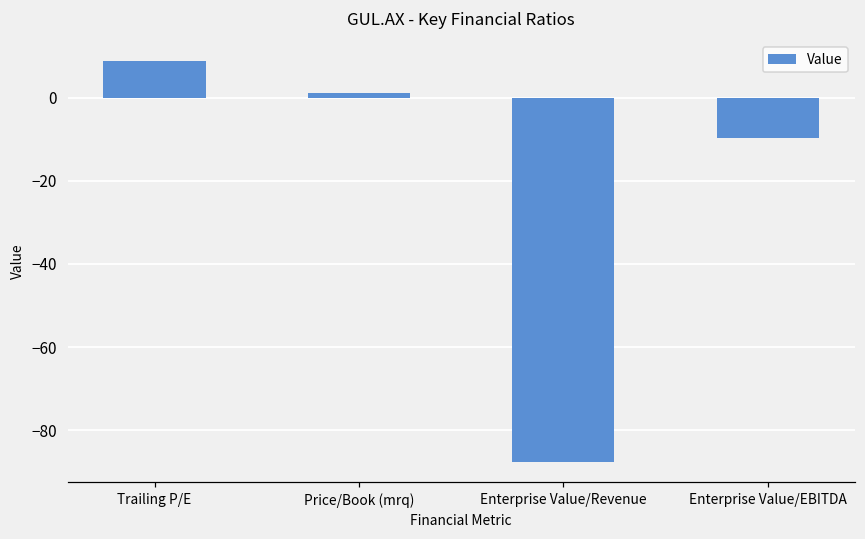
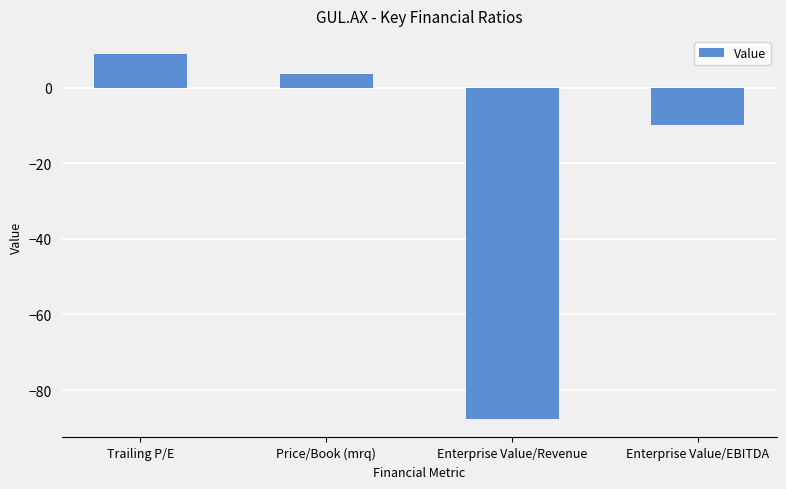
Price/Book (mrq): 1 -> 4
